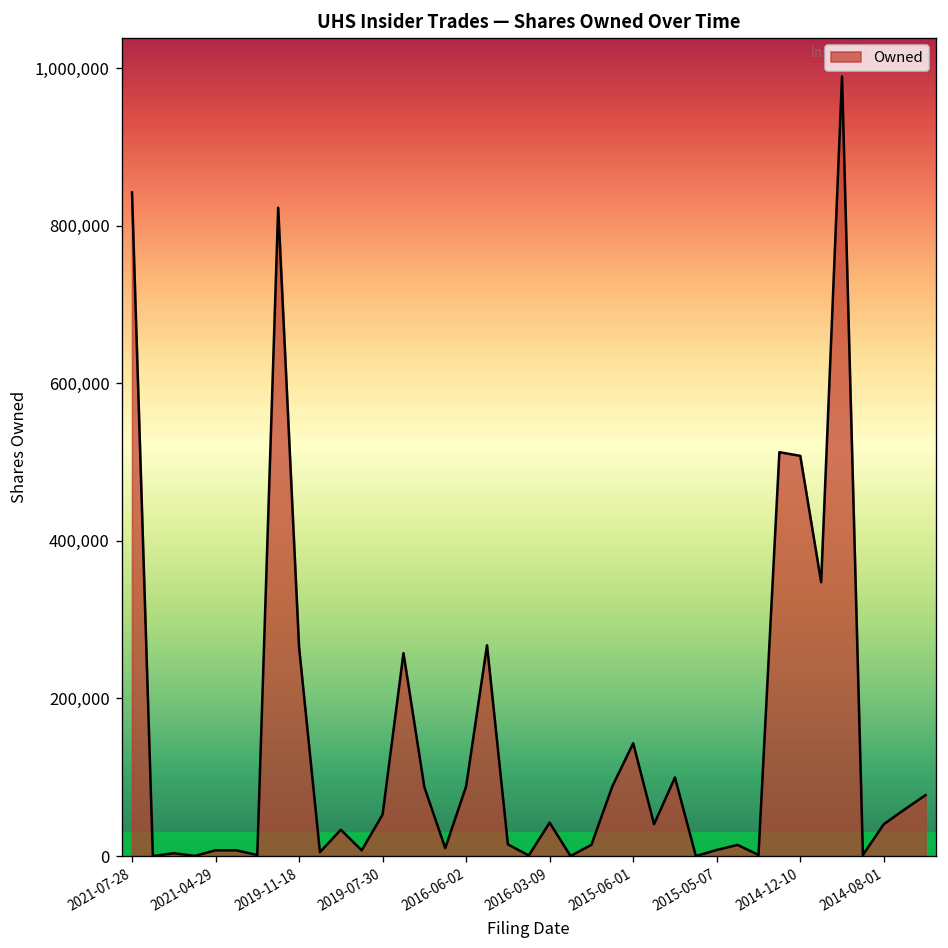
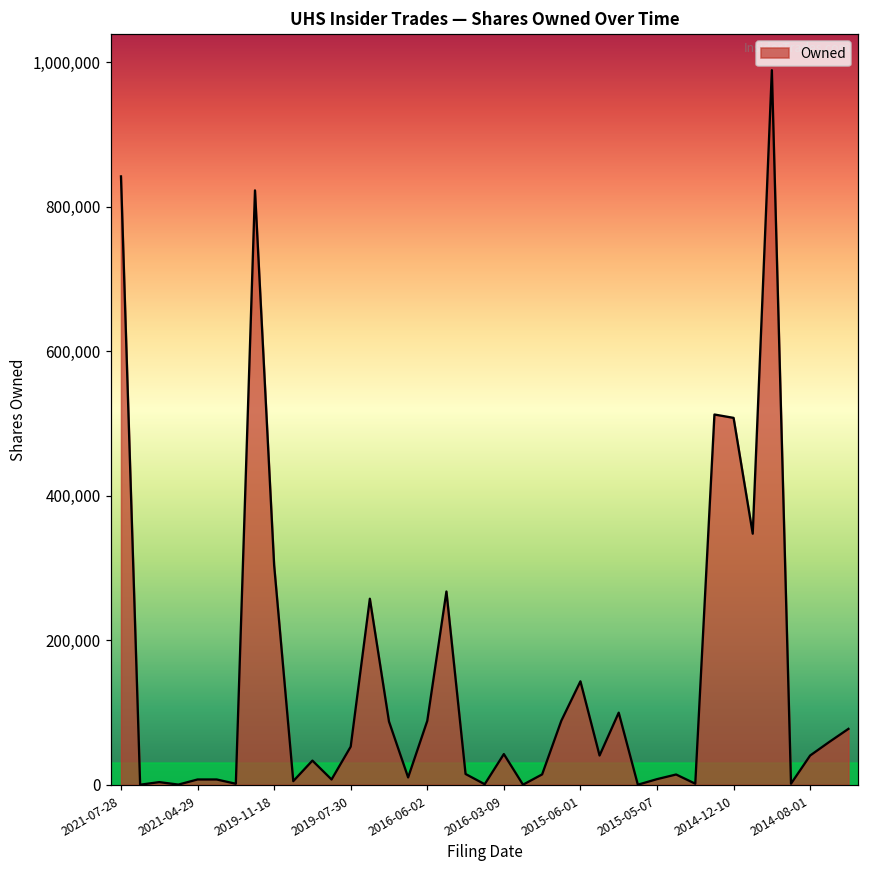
2019-11-18: 270,000 -> 300,000
